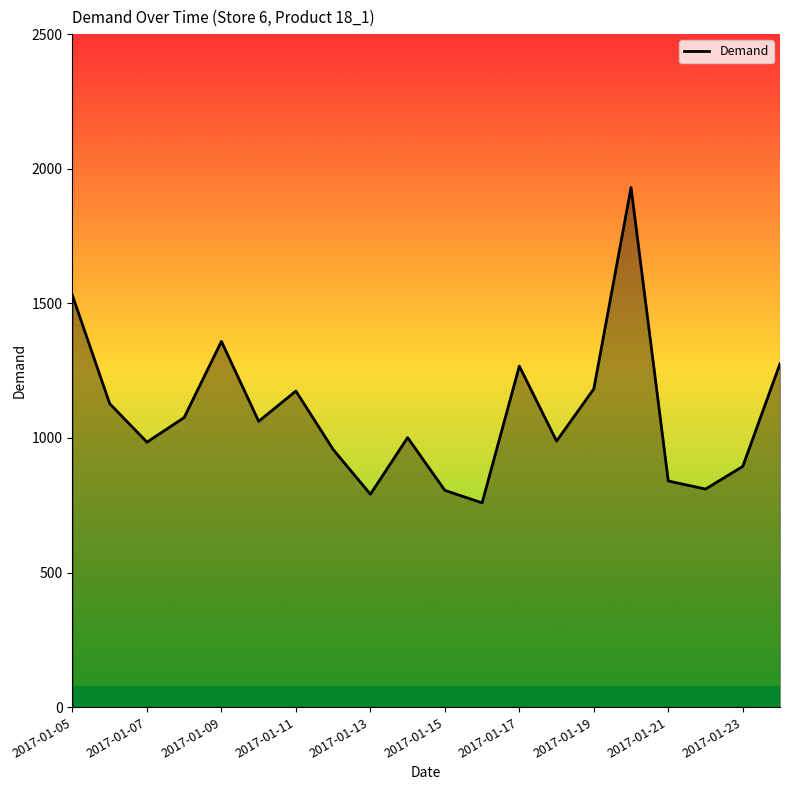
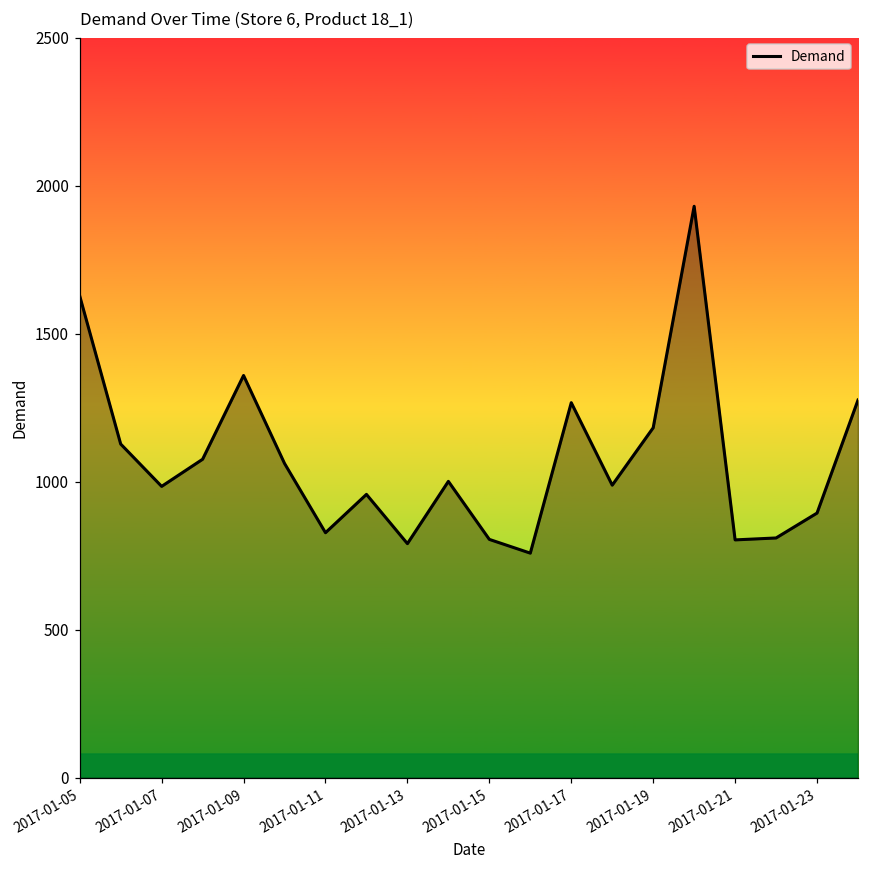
2017-01-05: 1530 -> 1630
2017-01-11: 1170 -> 830
2017-01-21: 840 -> 800
